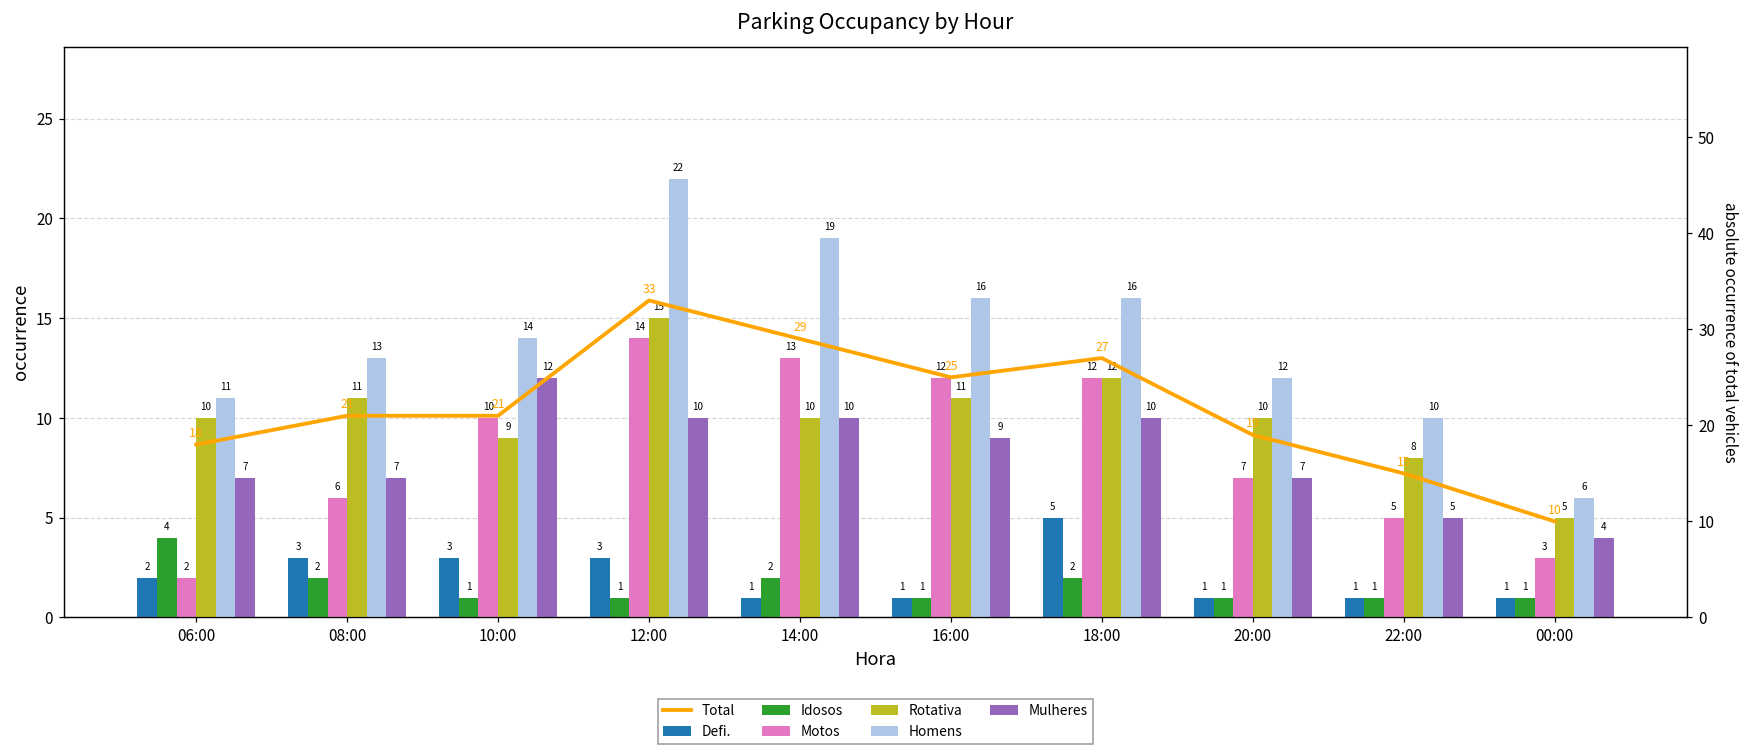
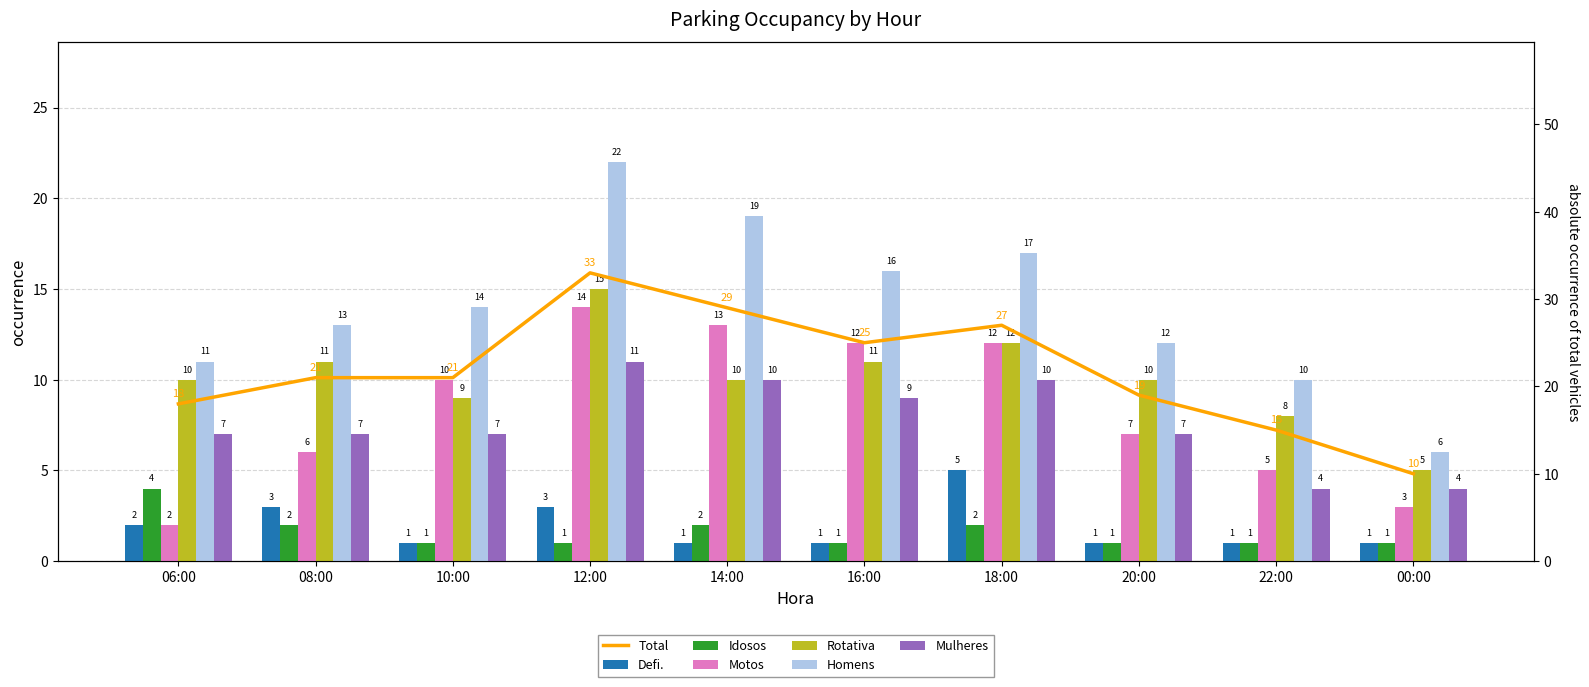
Defi., 10:00: 3 -> 1
Mulheres, 10:00: 12 -> 7
Mulheres, 12:00: 10 -> 11
Homens, 18:00: 16 -> 17
Mulheres, 22:00: 5 -> 4
